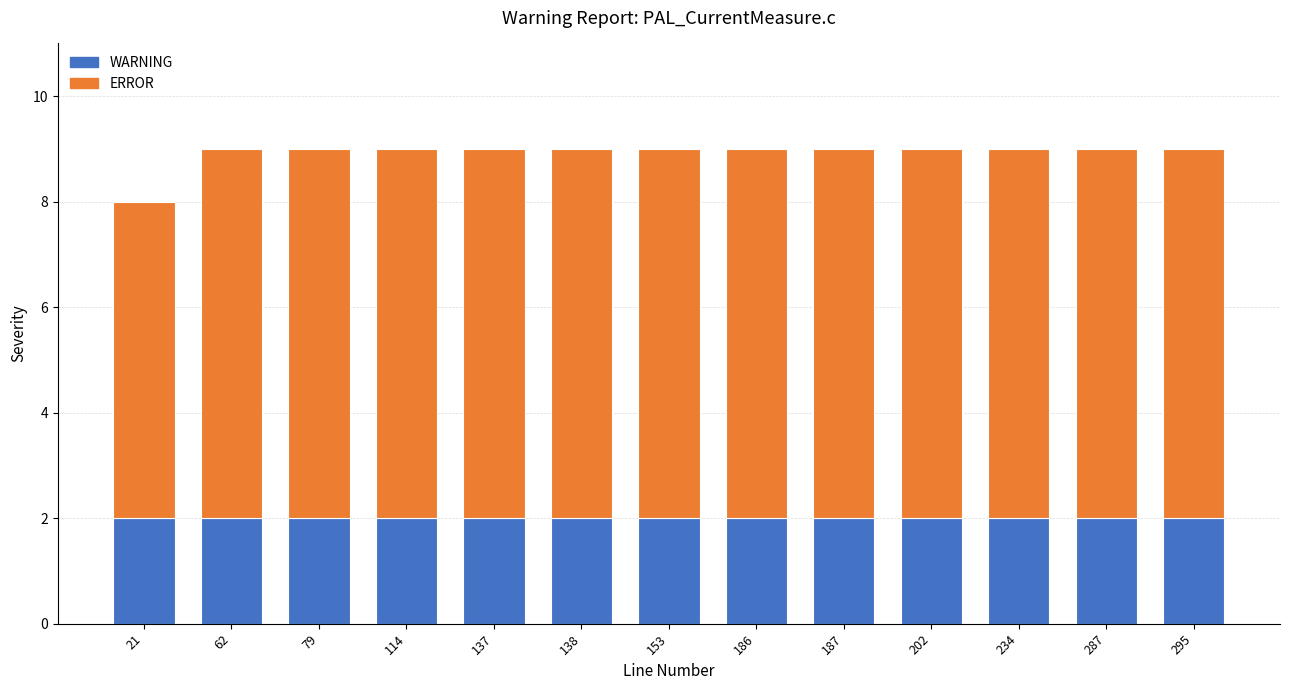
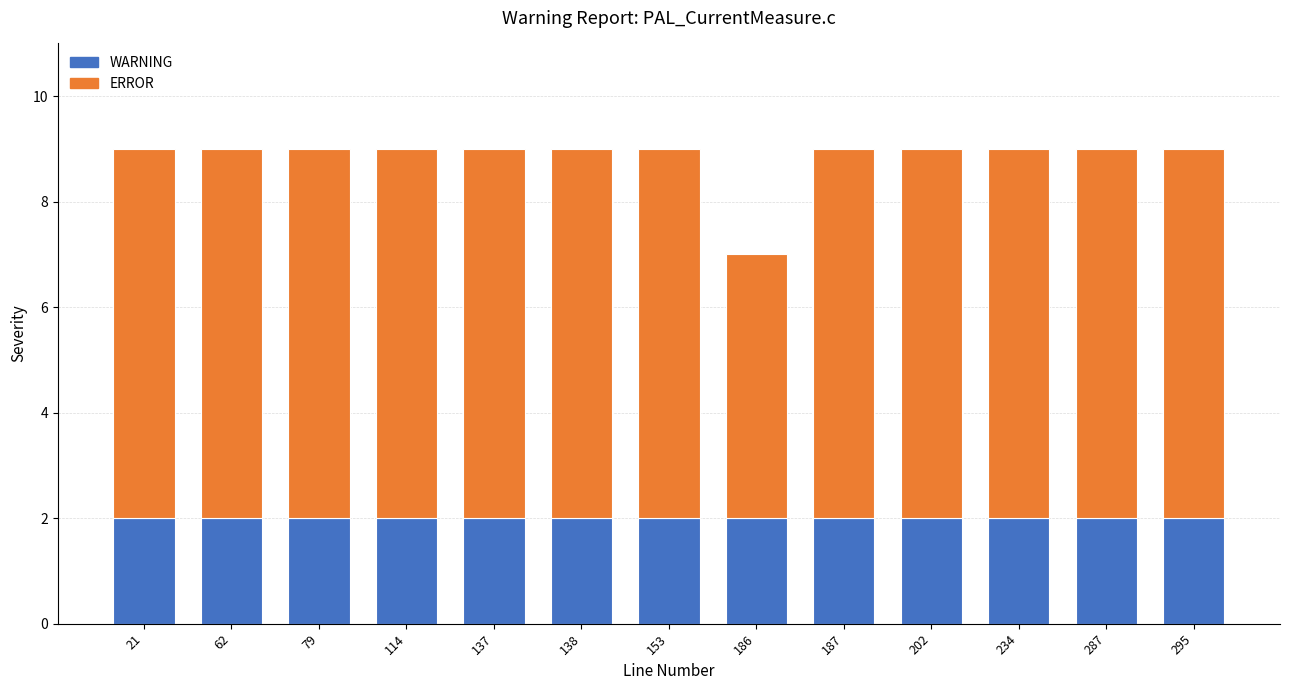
ERROR, 21: 6 -> 7
ERROR, 186: 7 -> 5
